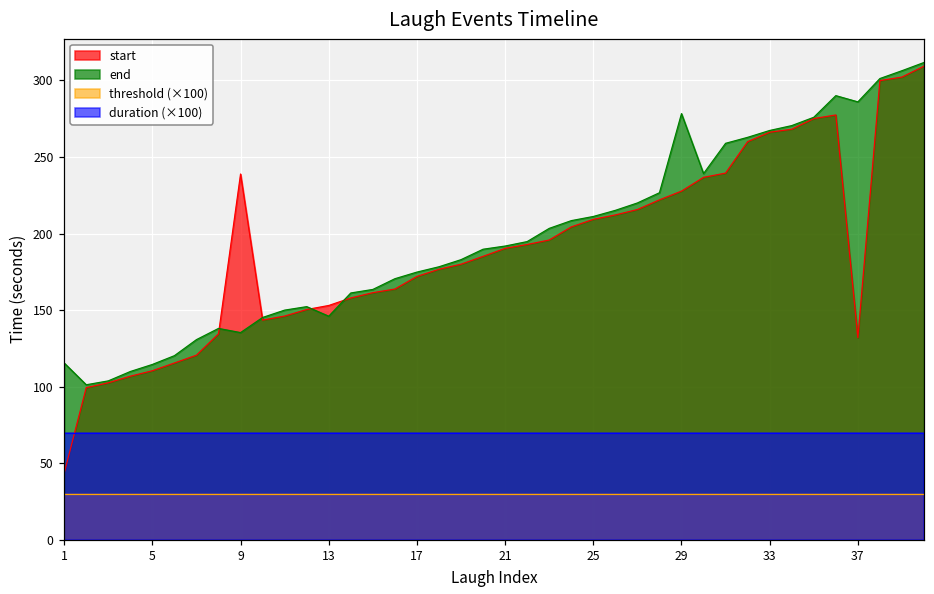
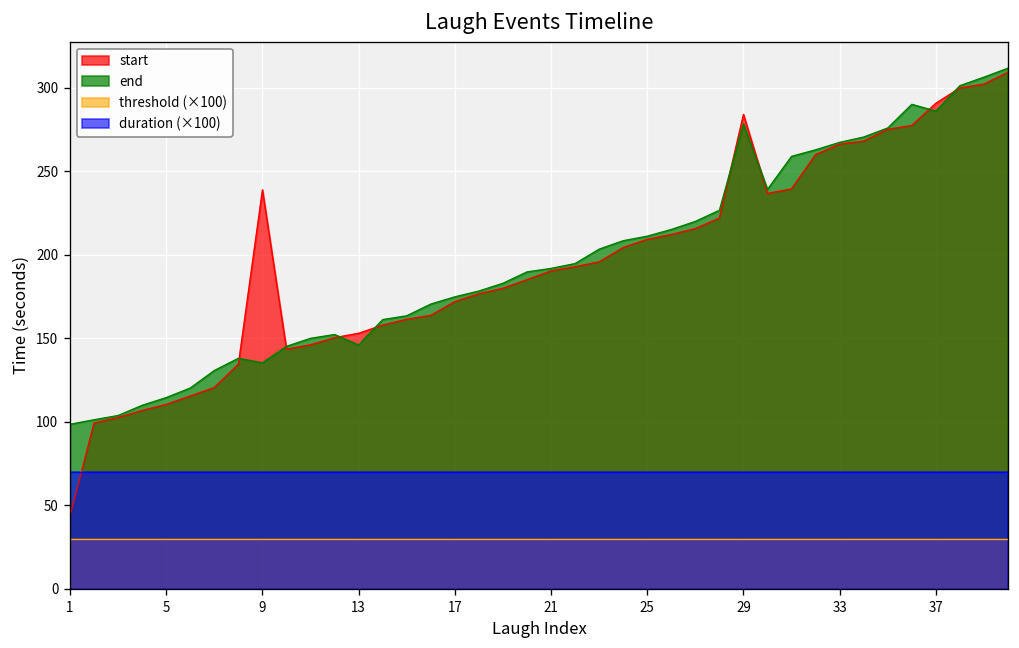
end, 1: 115 -> 99
start, 29: 228 -> 284
start, 37: 132 -> 291
